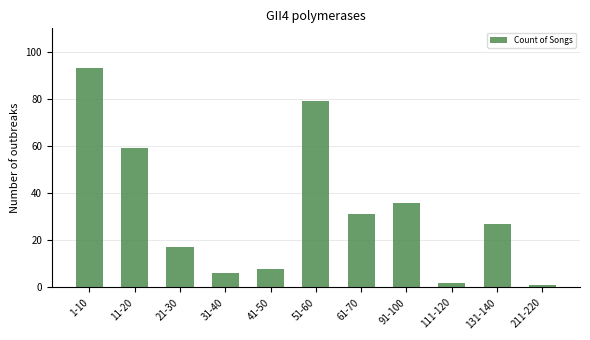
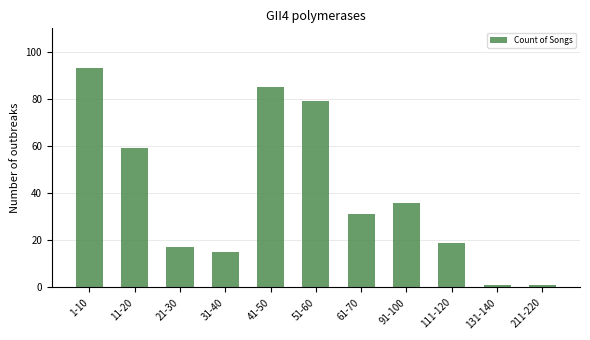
31-40: 6 -> 15
41-50: 8 -> 85
111-120: 2 -> 19
131-140: 27 -> 1
